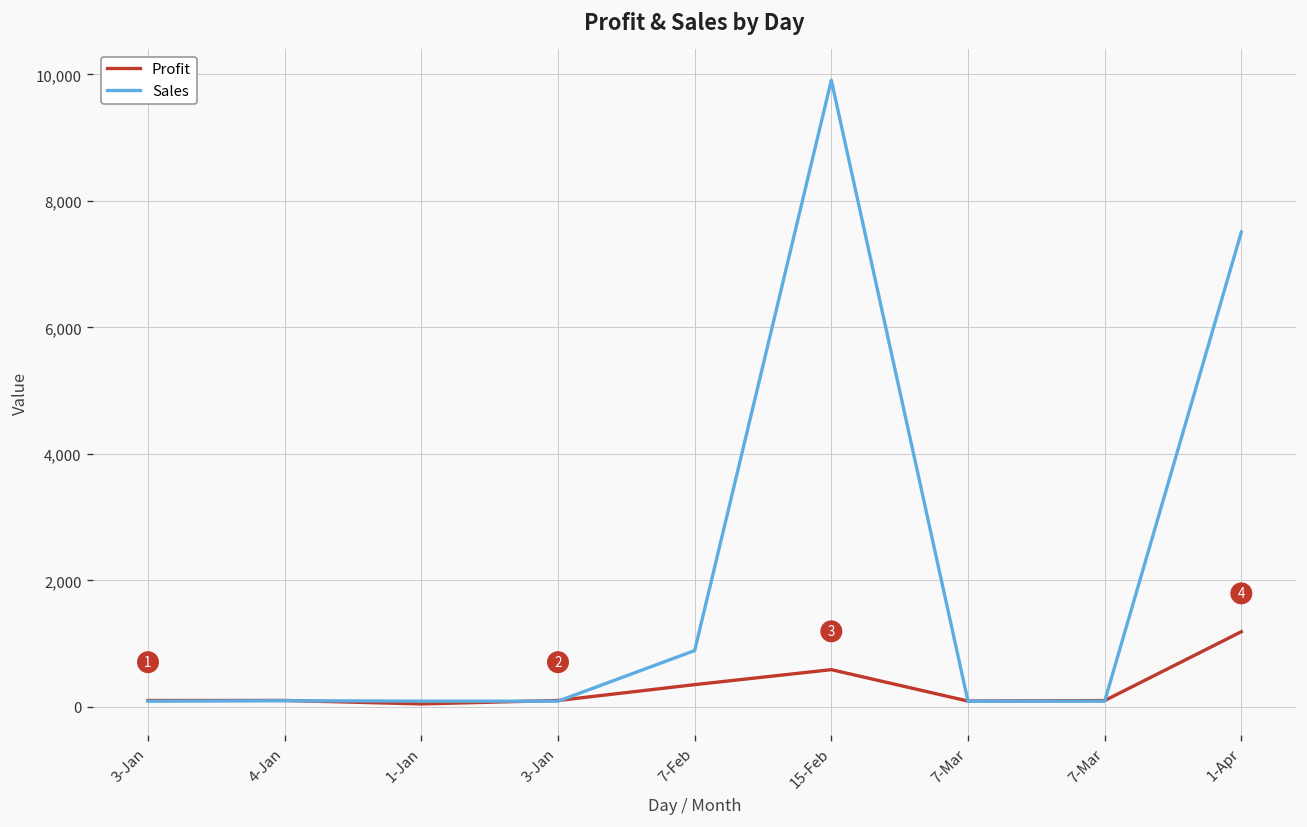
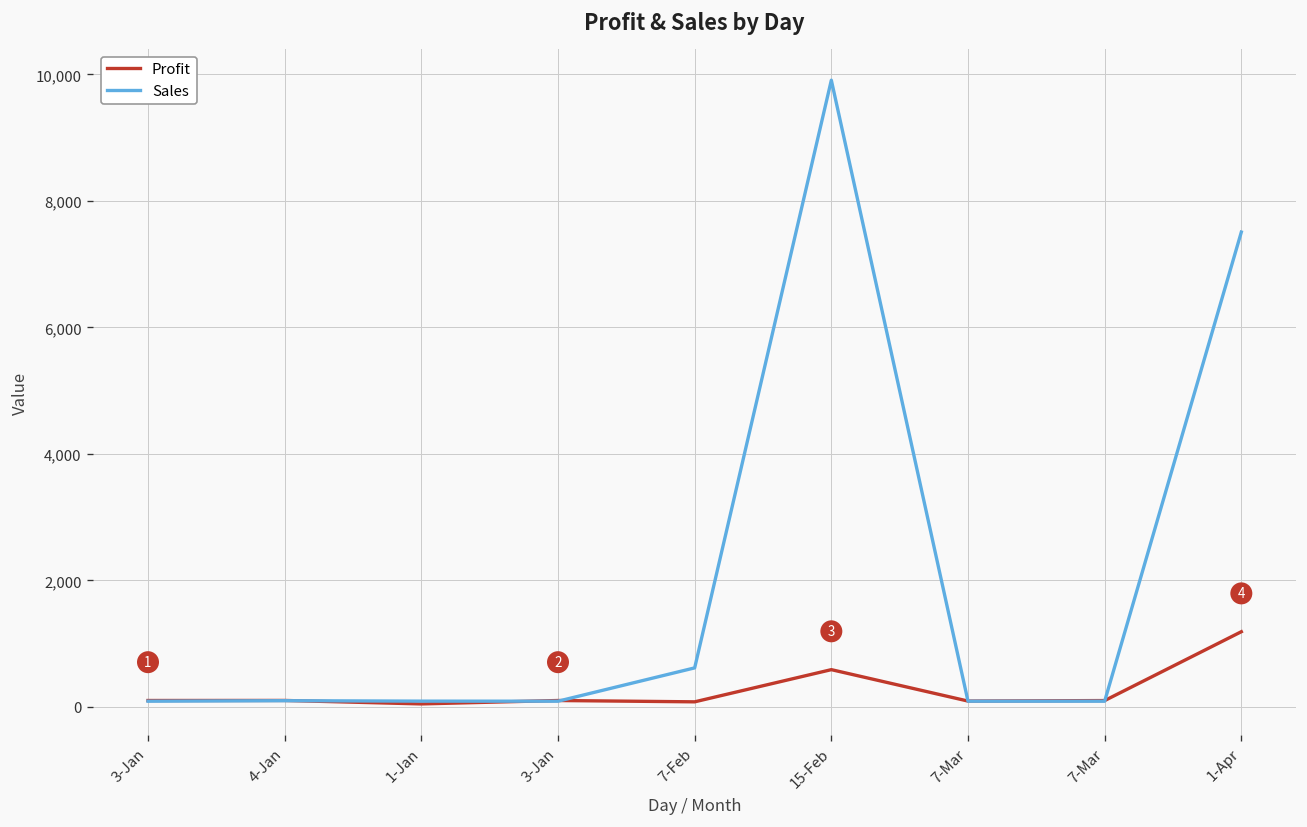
Profit, 7-Feb: 400 -> 100
Sales, 7-Feb: 900 -> 600
